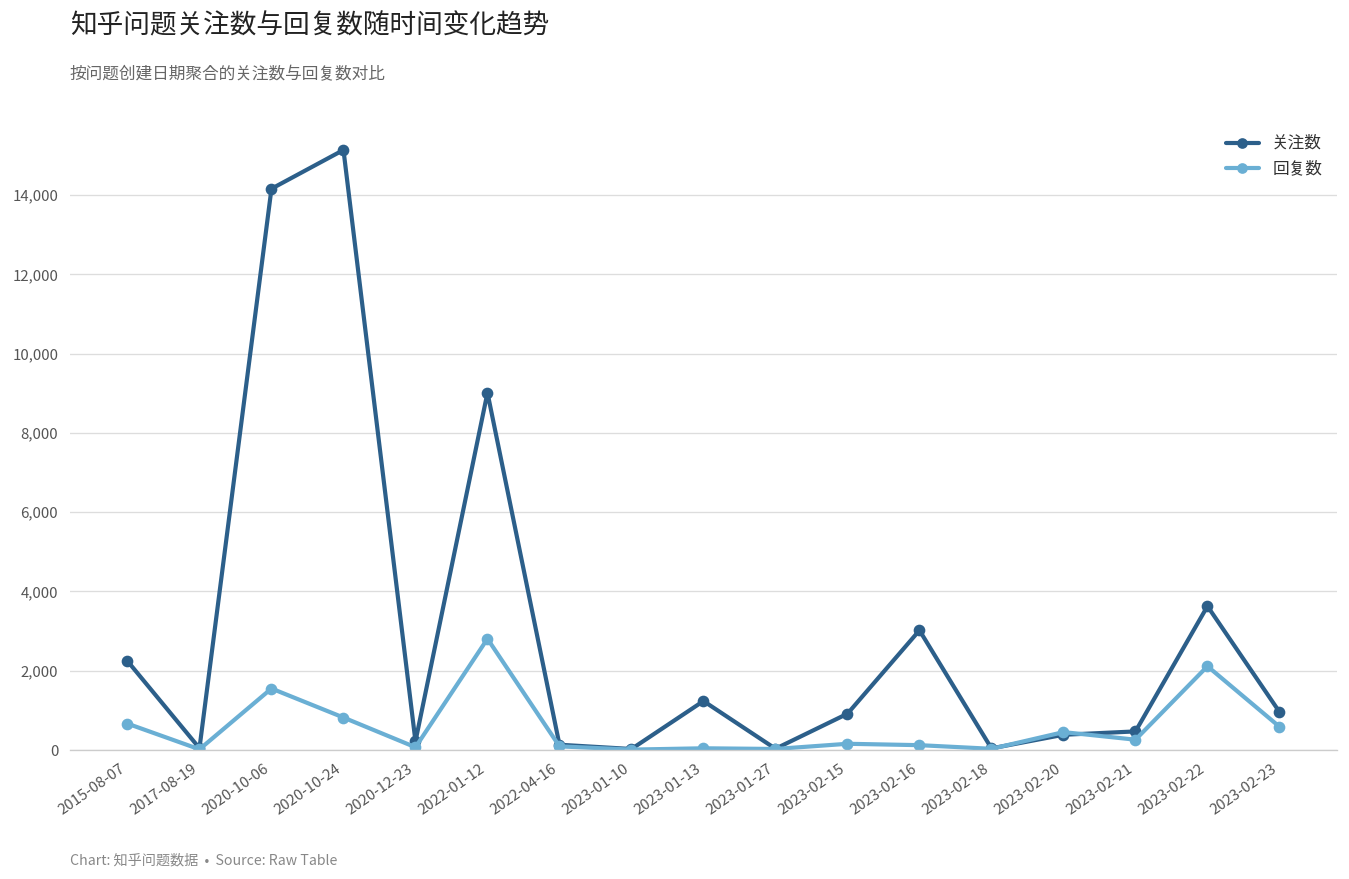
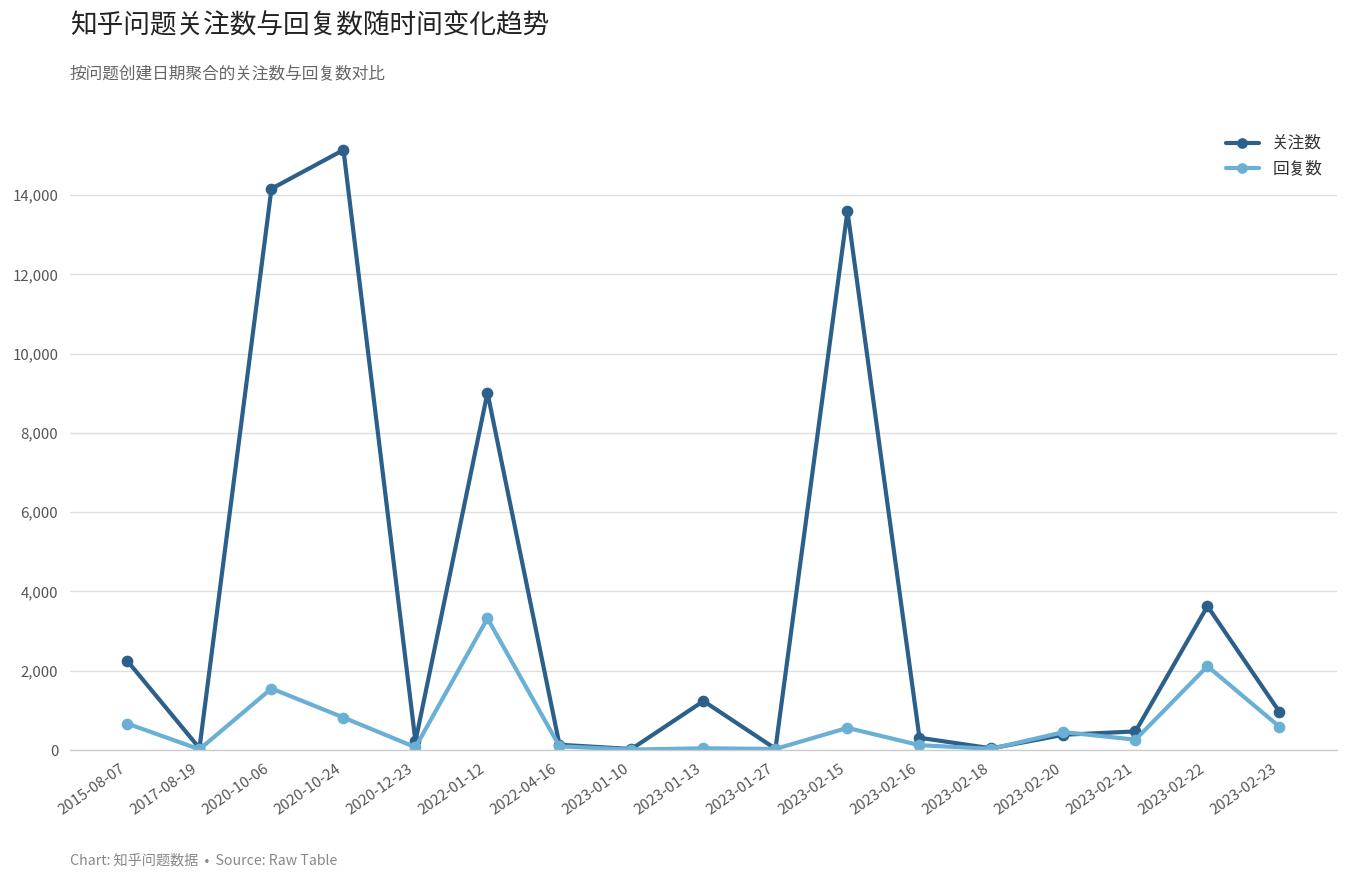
回复数, 2022-01-12: 2,800 -> 3,300
关注数, 2023-02-15: 900 -> 13,600
回复数, 2023-02-15: 200 -> 600
关注数, 2023-02-16: 3,000 -> 300
